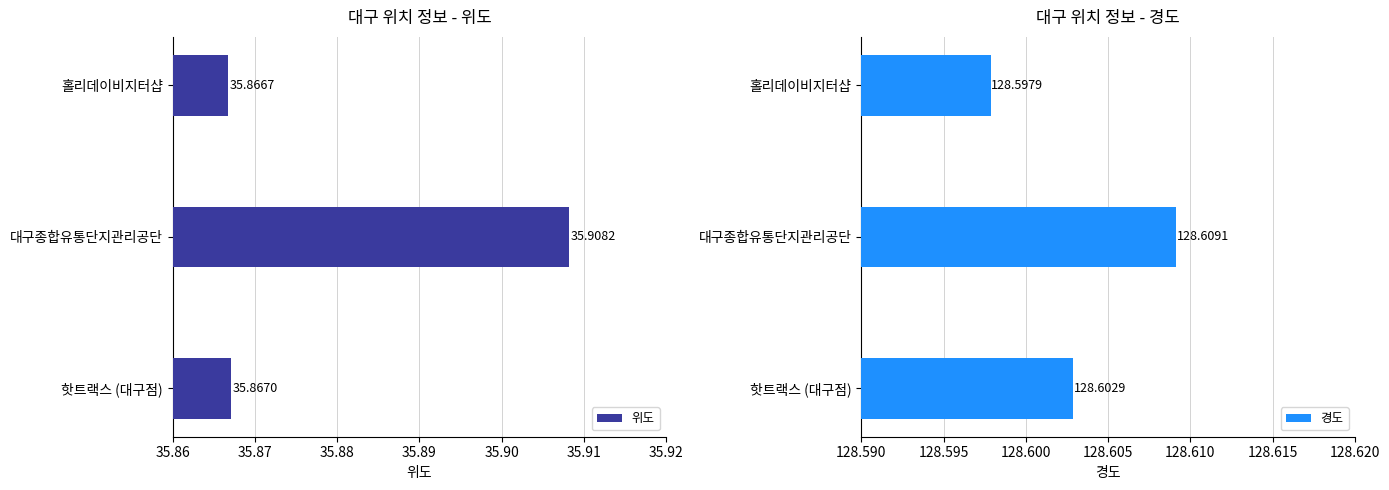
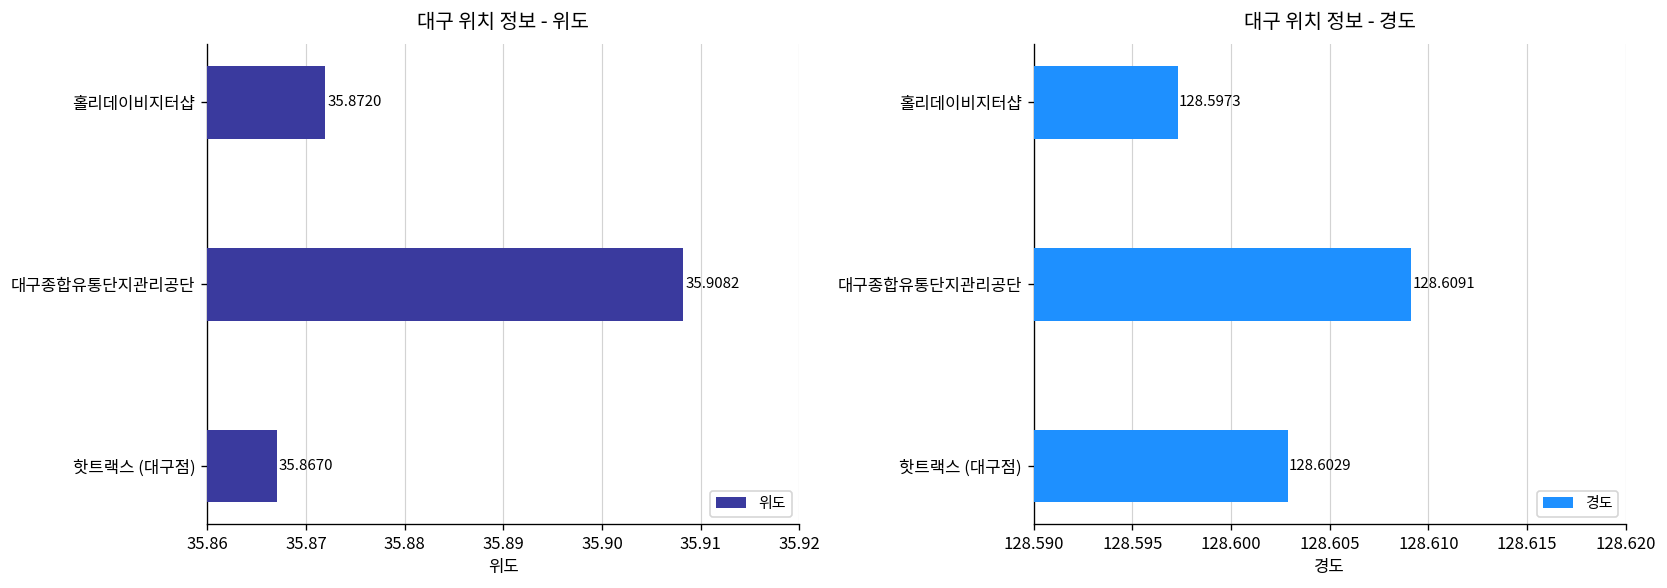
대구 위치 정보 - 위도, 홀리데이비지터샵: 35.8667 -> 35.8720
대구 위치 정보 - 경도, 홀리데이비지터샵: 128.5979 -> 128.5973
